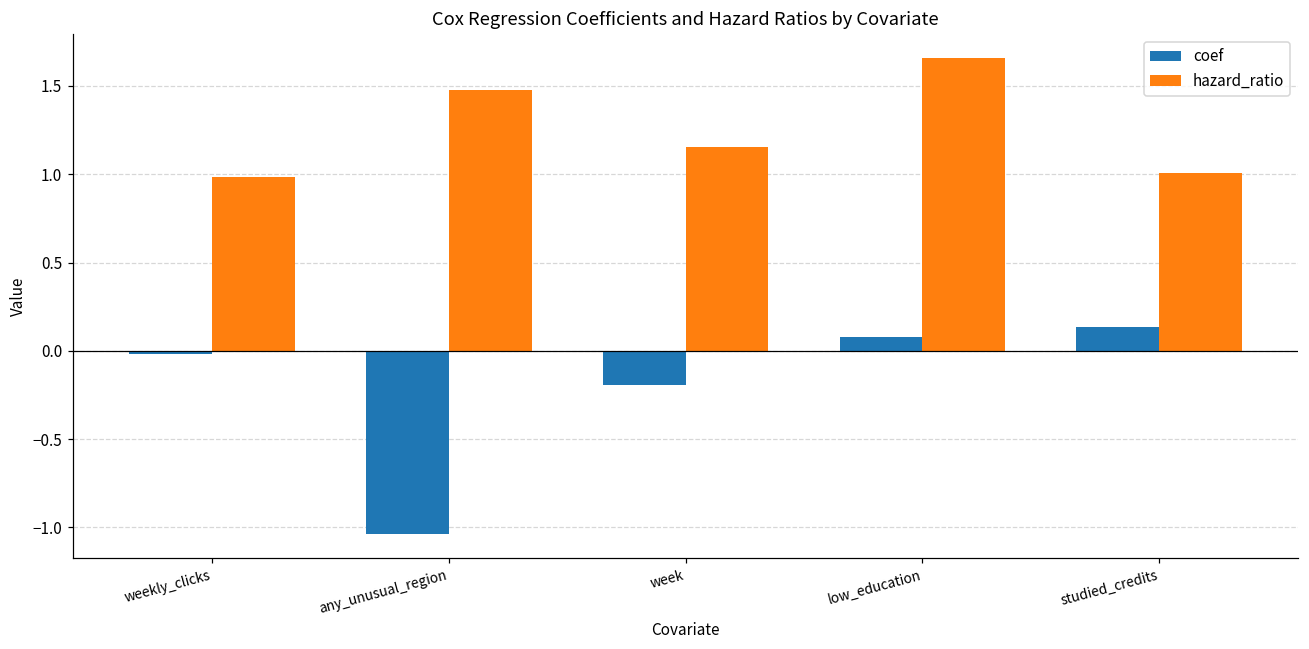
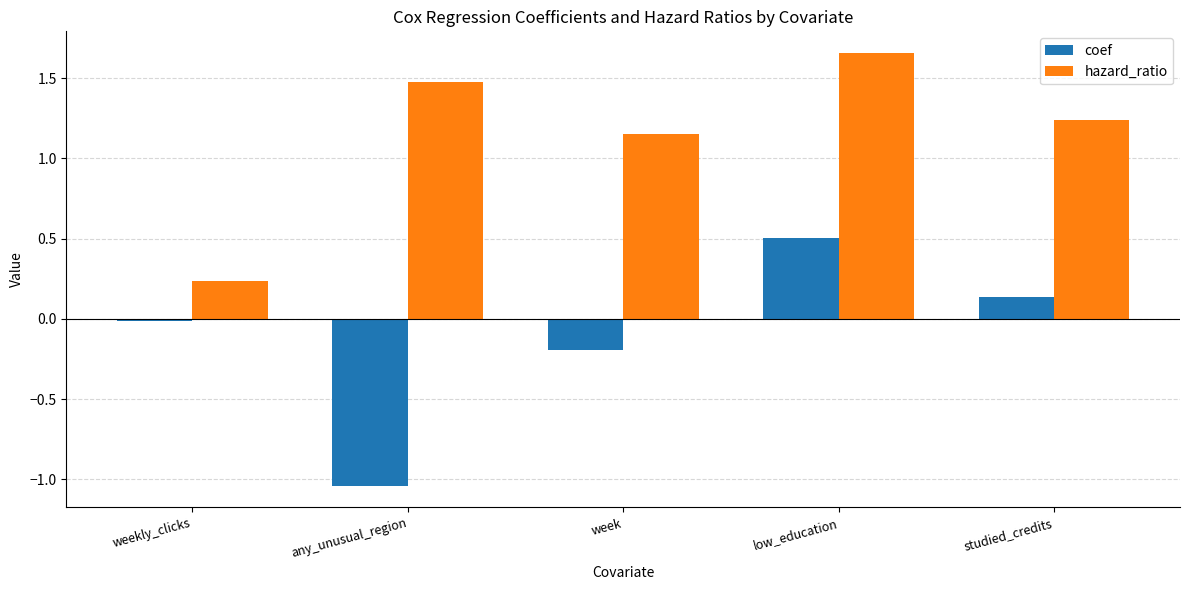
hazard_ratio, weekly_clicks: 0.98 -> 0.24
coef, low_education: 0.08 -> 0.50
hazard_ratio, studied_credits: 1.01 -> 1.24
